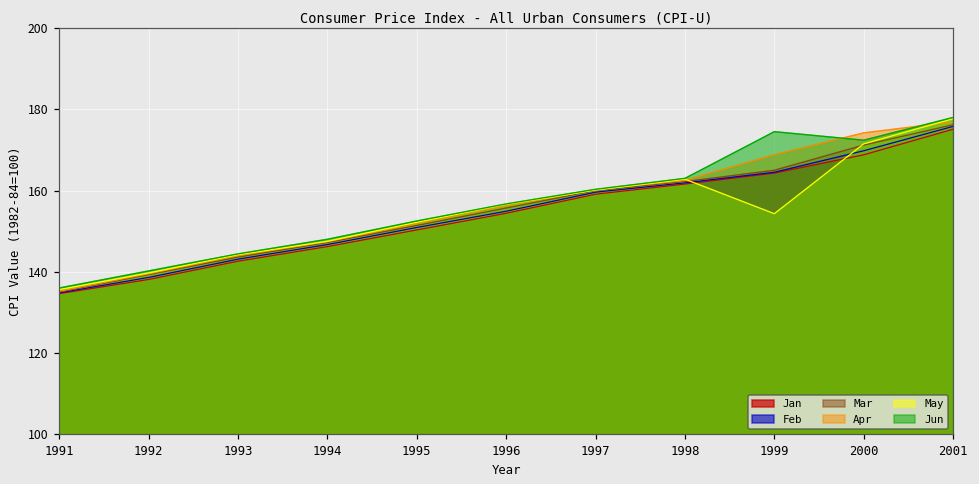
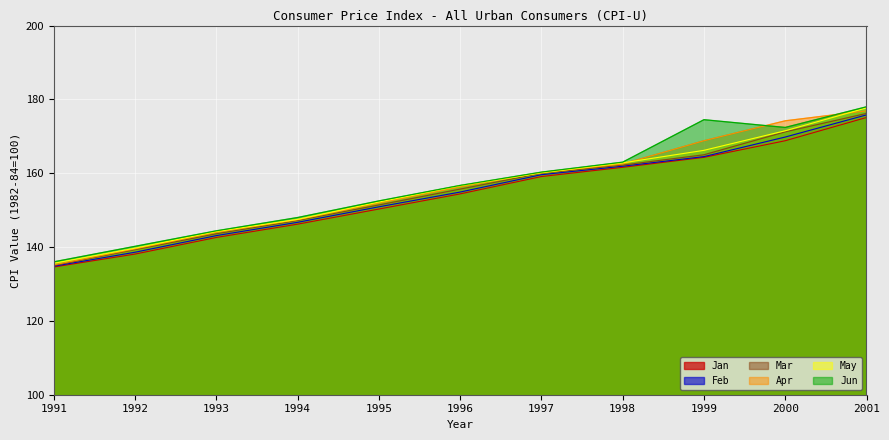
May, 1999: 154 -> 166
